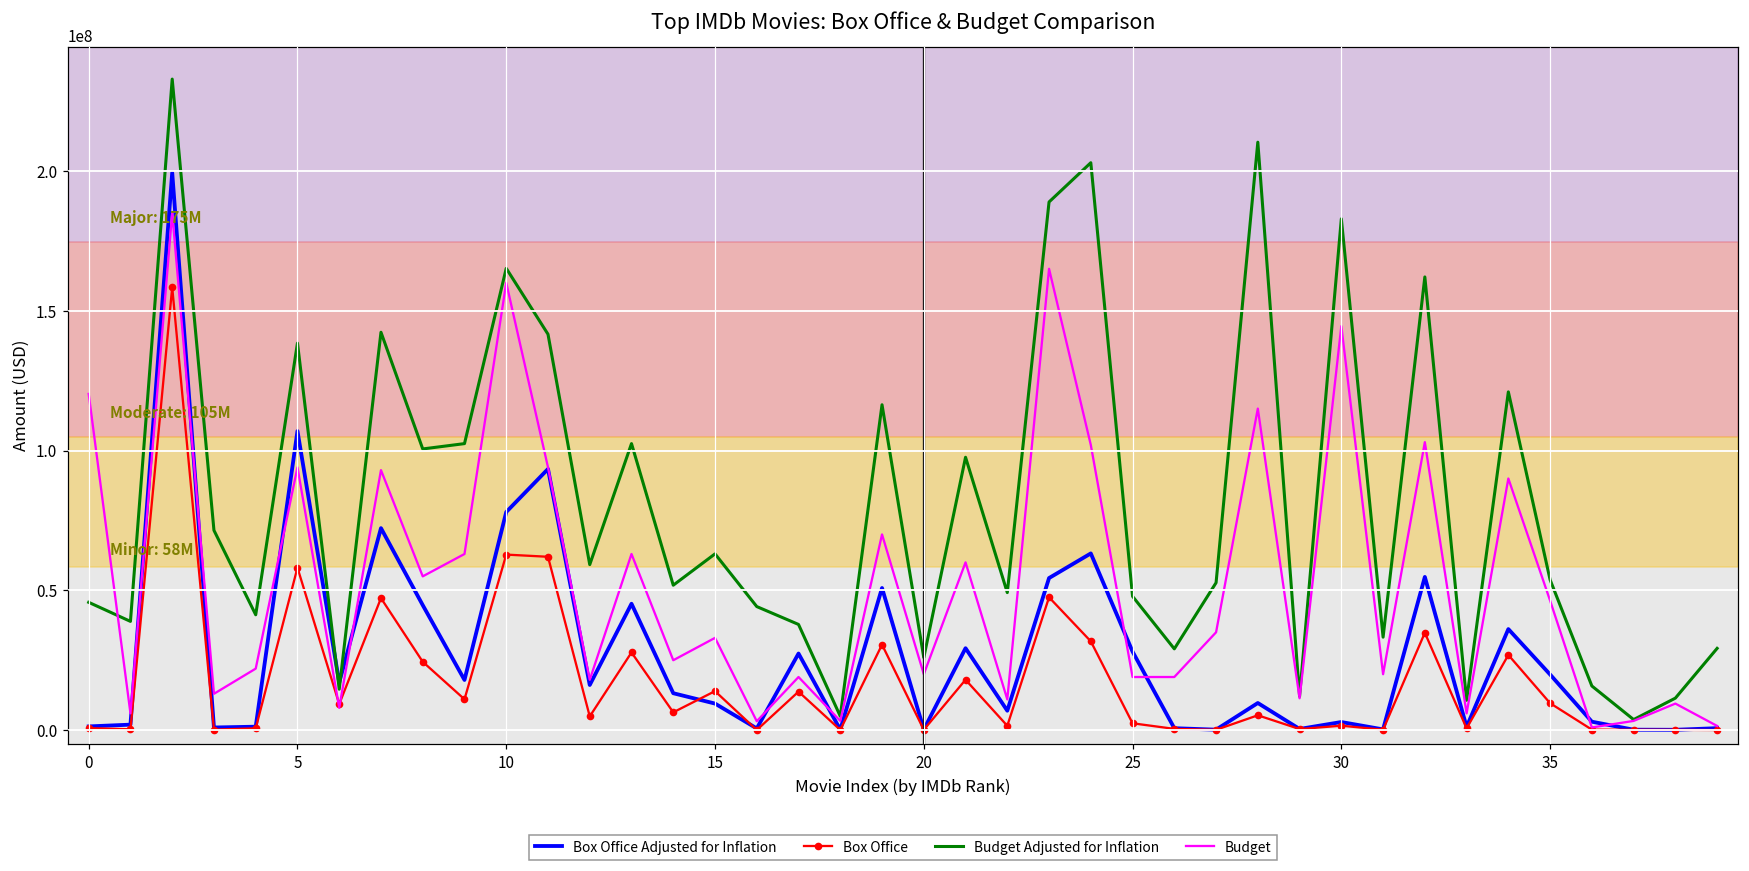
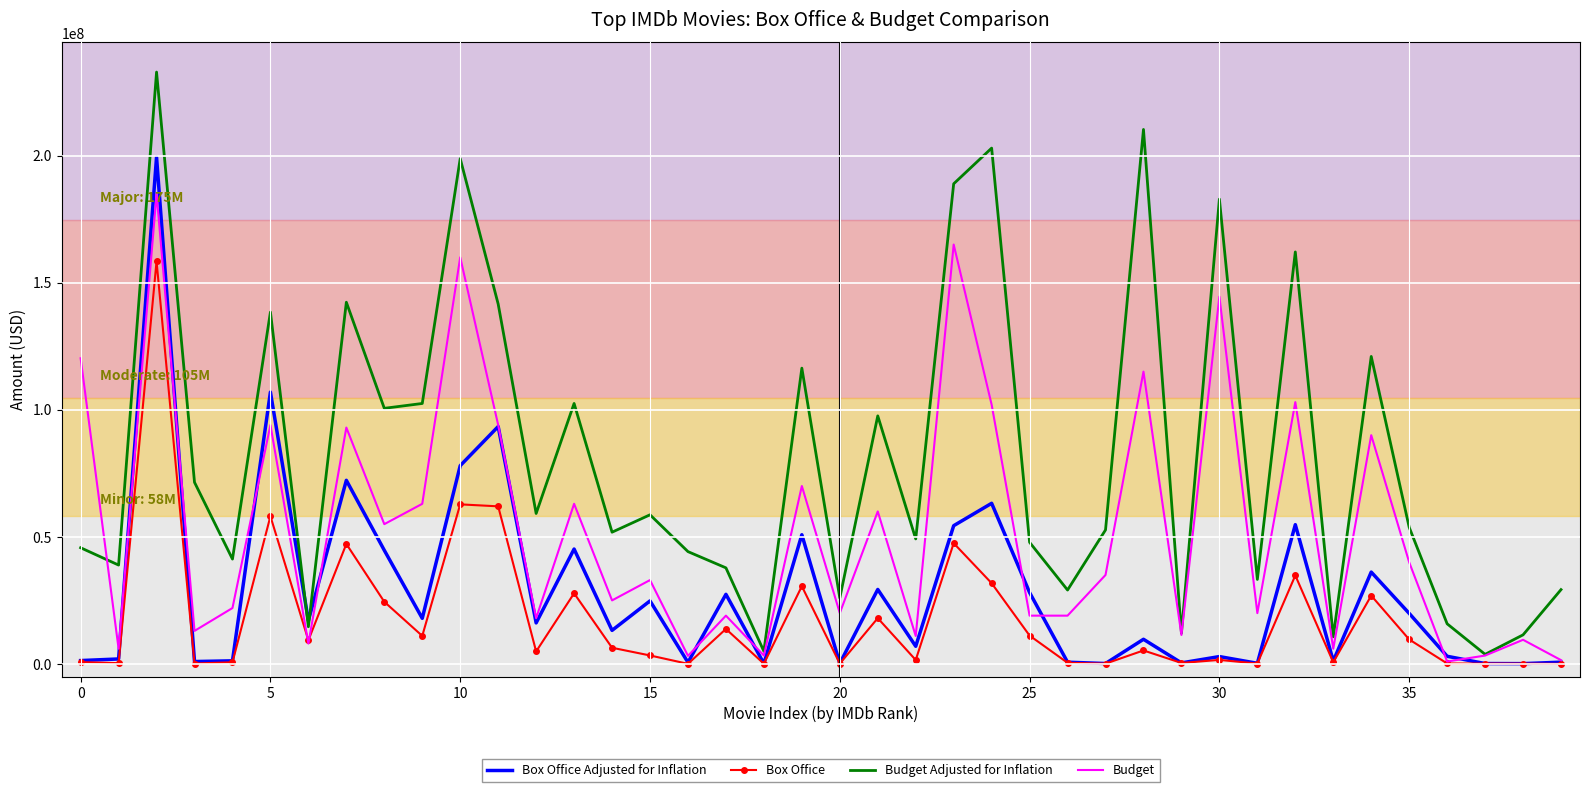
Budget Adjusted for Inflation, 10: 165000000 -> 199000000
Box Office Adjusted for Inflation, 15: 10000000 -> 25000000
Box Office, 15: 14000000 -> 3000000
Budget Adjusted for Inflation, 15: 63000000 -> 59000000
Box Office, 25: 2000000 -> 11000000
Budget, 35: 46000000 -> 40000000
